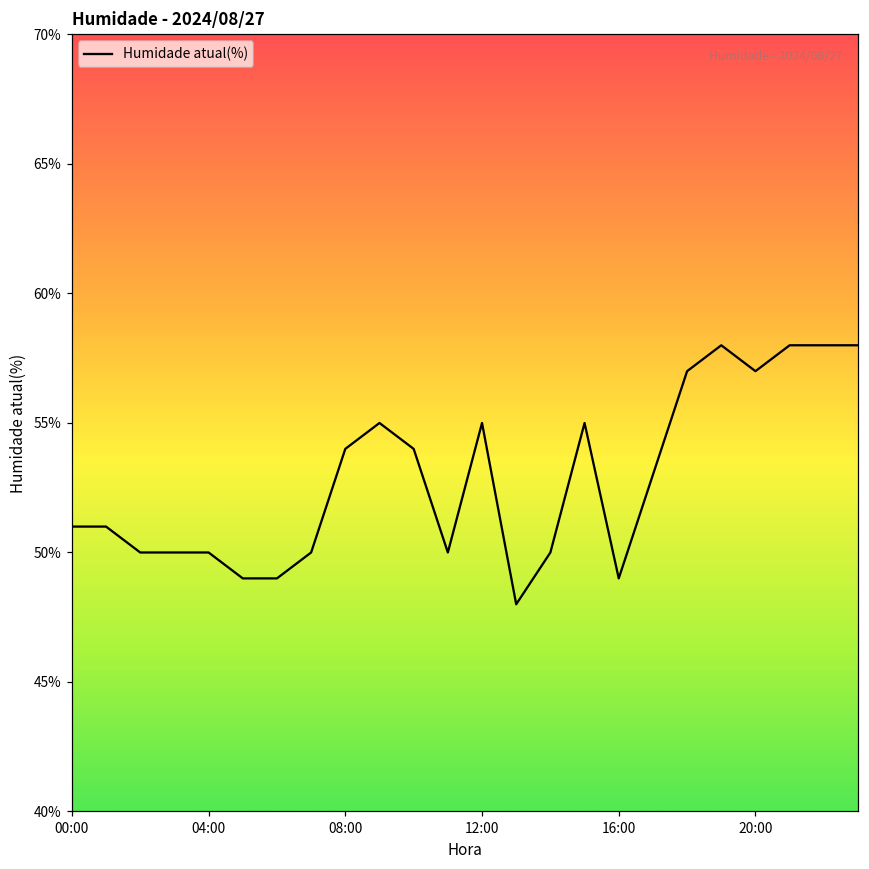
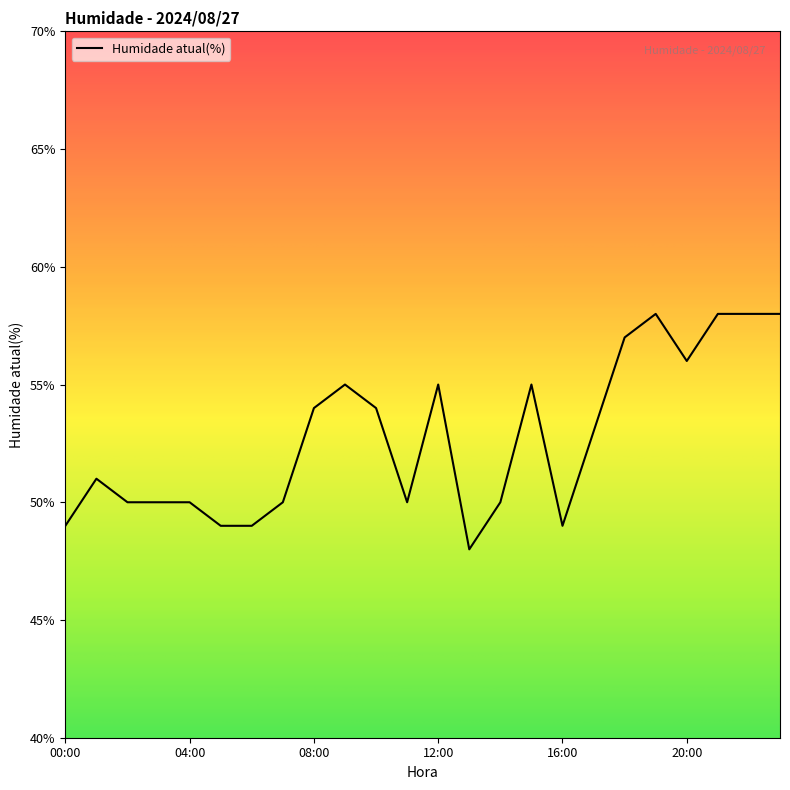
00:00: 51% -> 49%
20:00: 57% -> 56%
